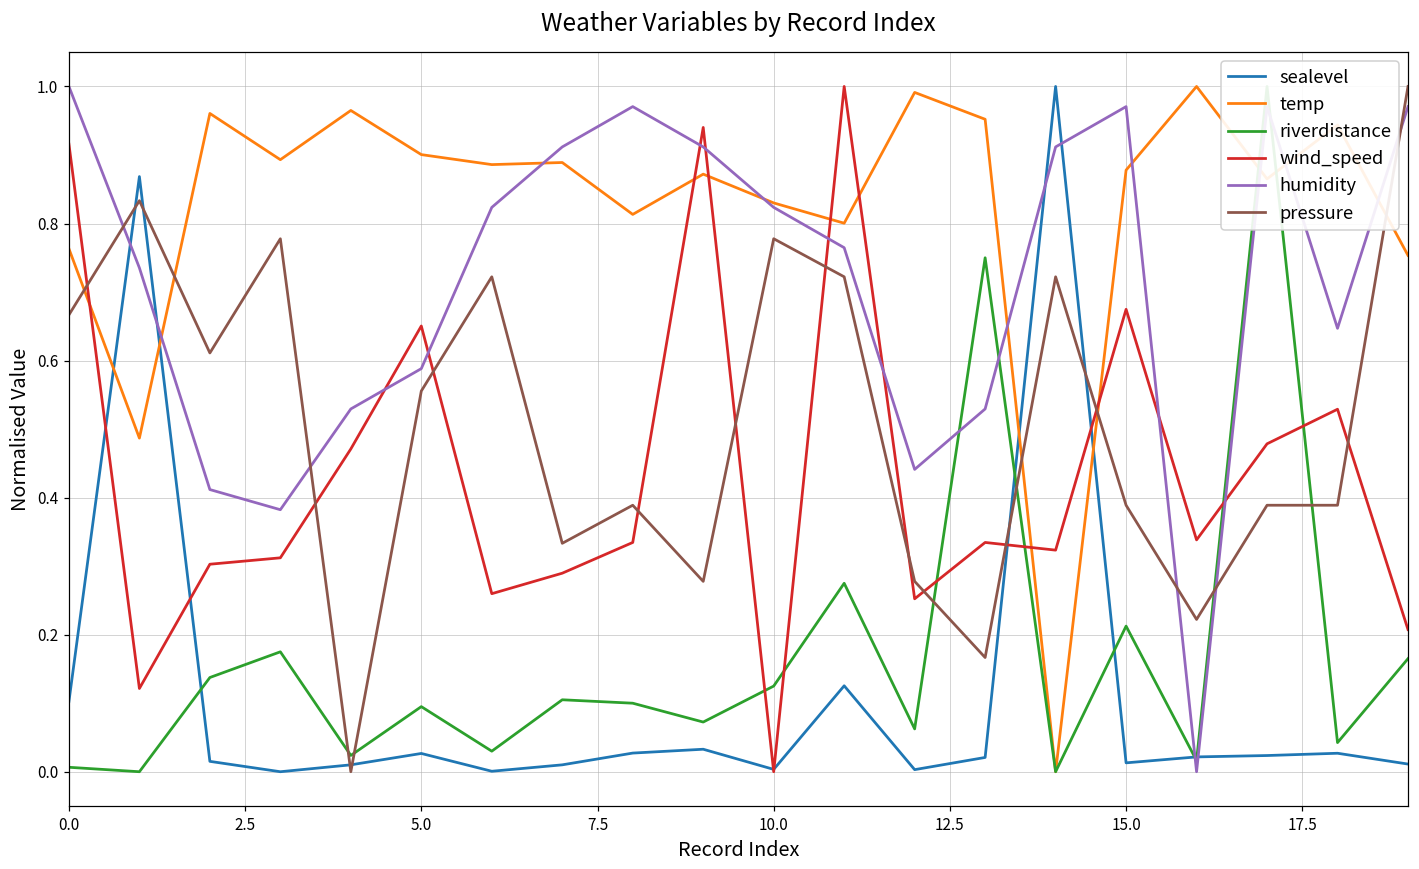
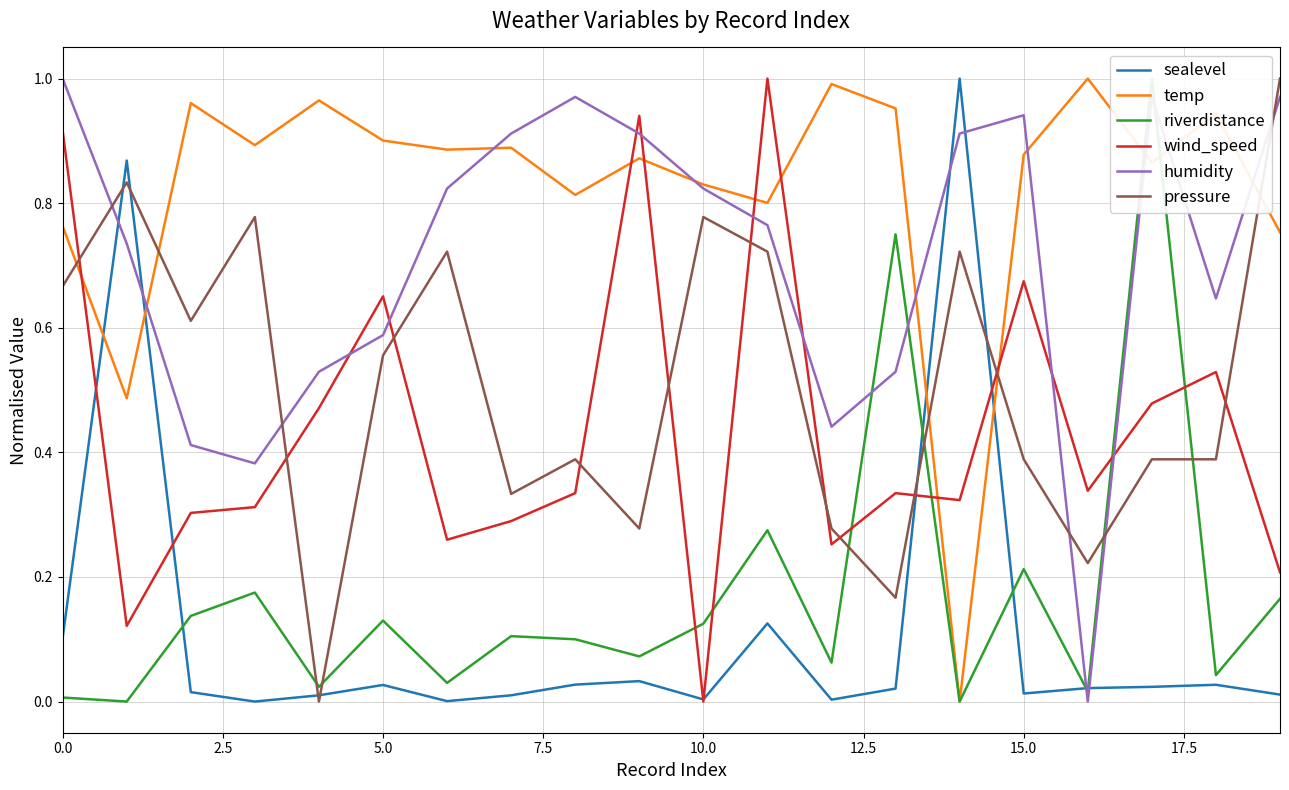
riverdistance, 5.0: 0.10 -> 0.13
humidity, 15.0: 0.97 -> 0.94
